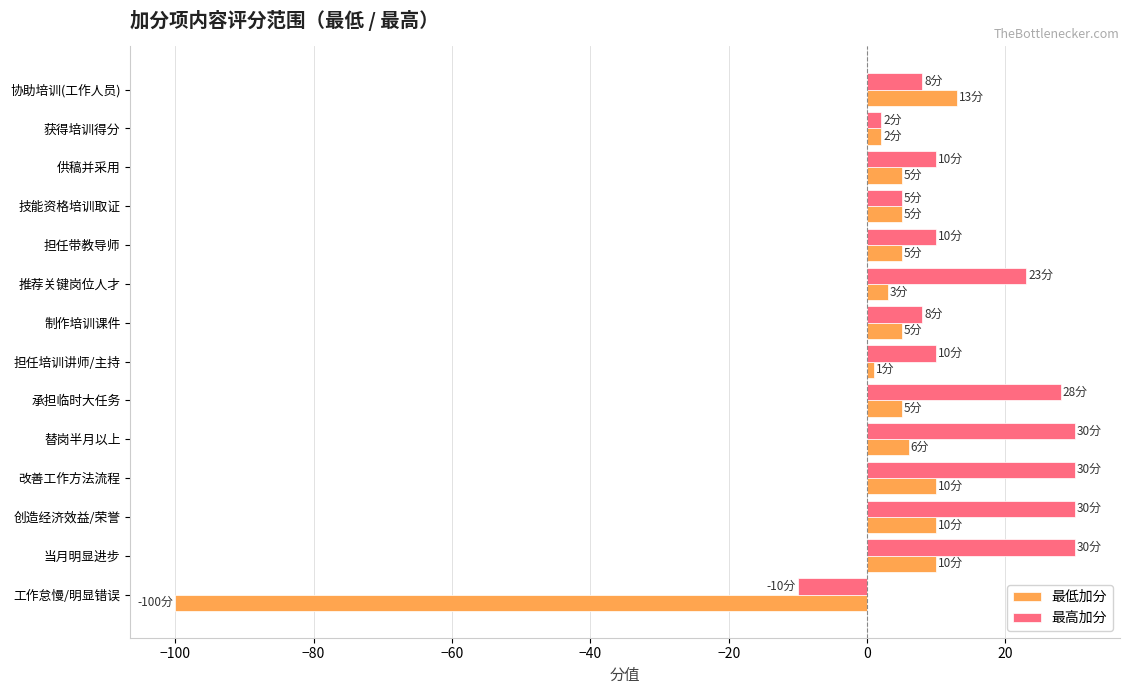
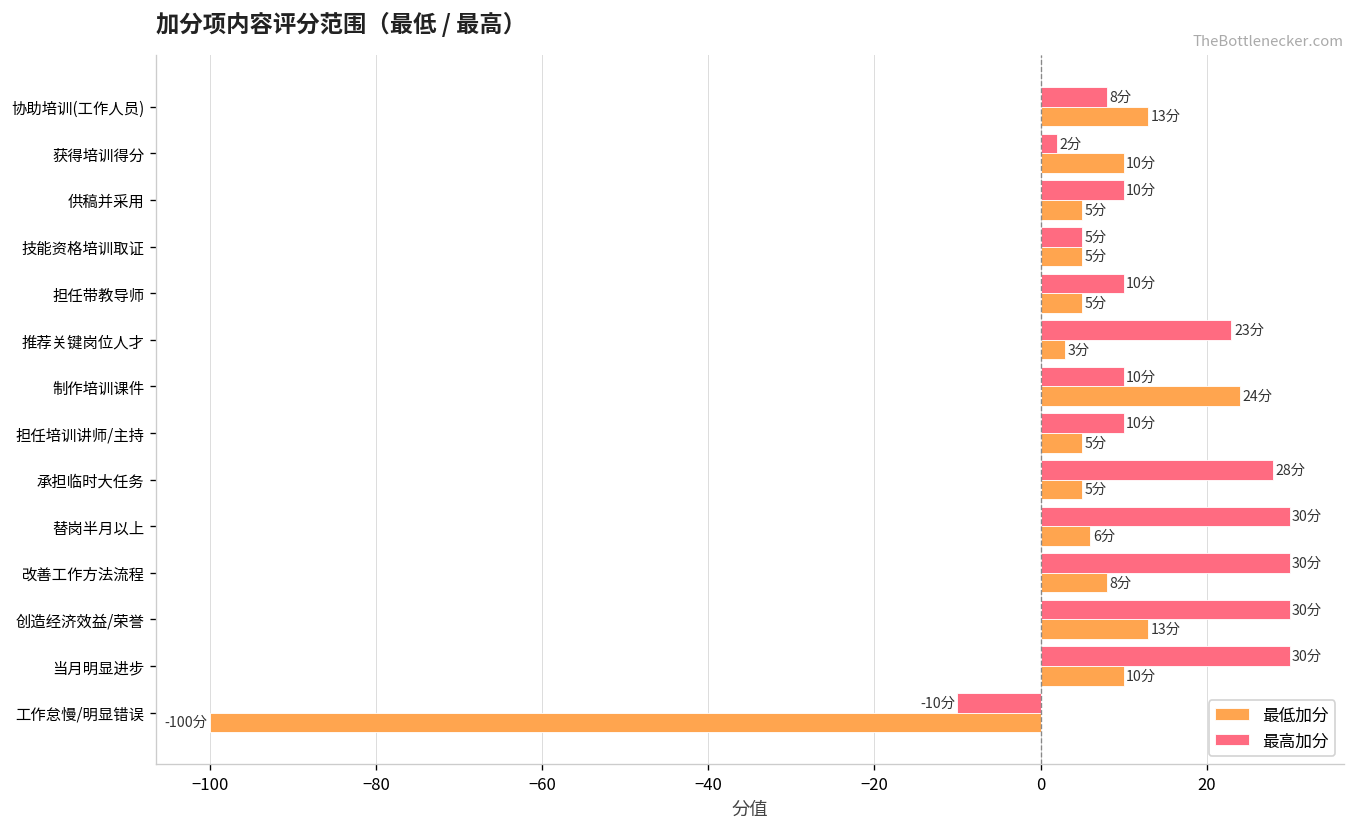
最低加分, 获得培训得分: 2分 -> 10分
最高加分, 制作培训课件: 8分 -> 10分
最低加分, 制作培训课件: 5分 -> 24分
最低加分, 担任培训讲师/主持: 1分 -> 5分
最低加分, 改善工作方法流程: 10分 -> 8分
最低加分, 创造经济效益/荣誉: 10分 -> 13分
